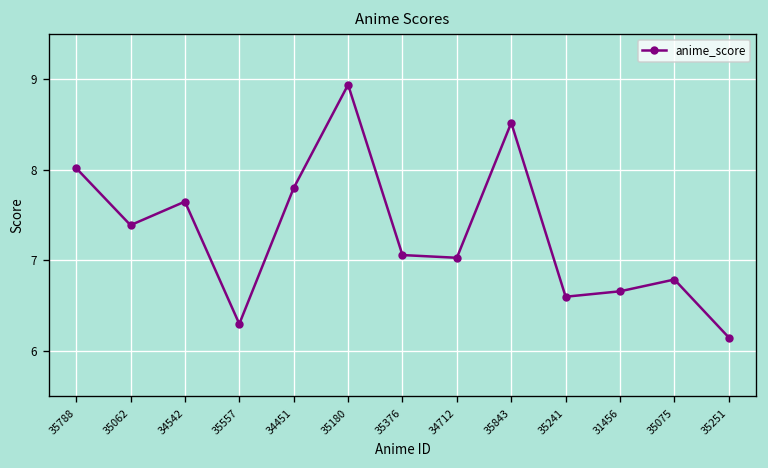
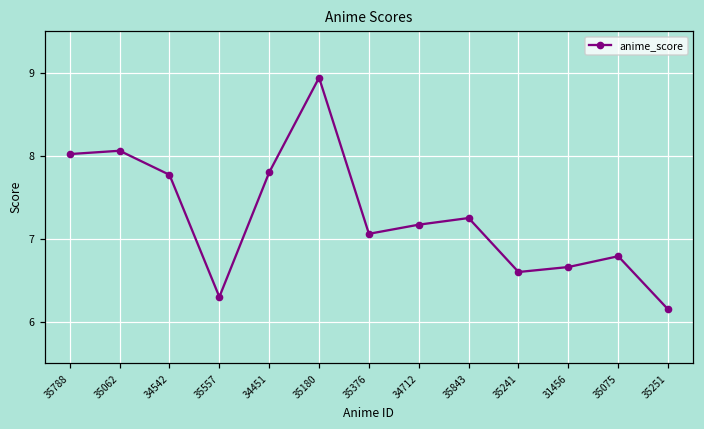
35062: 7.4 -> 8.1
34542: 7.7 -> 7.8
34712: 7.0 -> 7.2
35843: 8.5 -> 7.3
